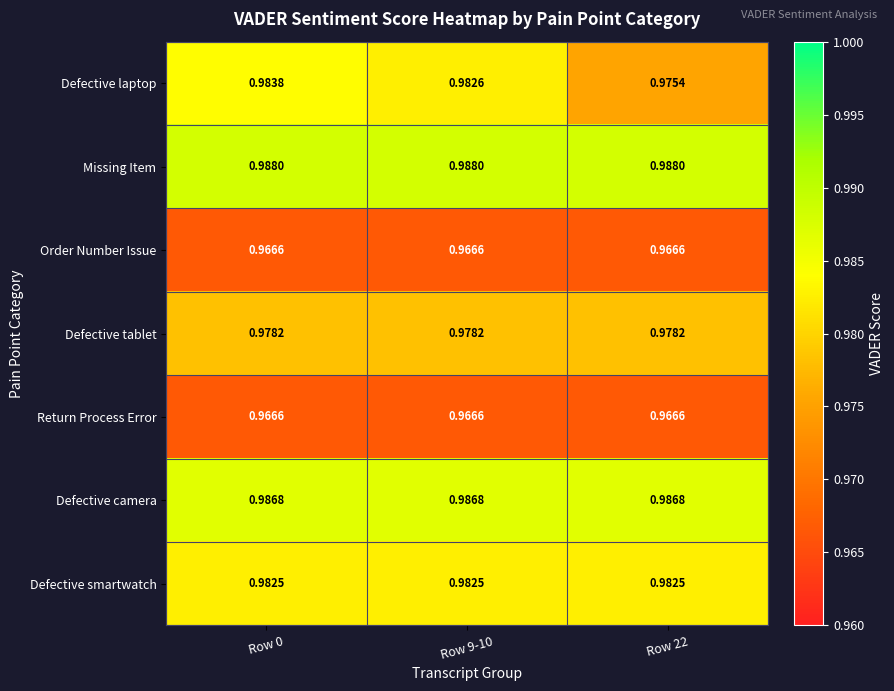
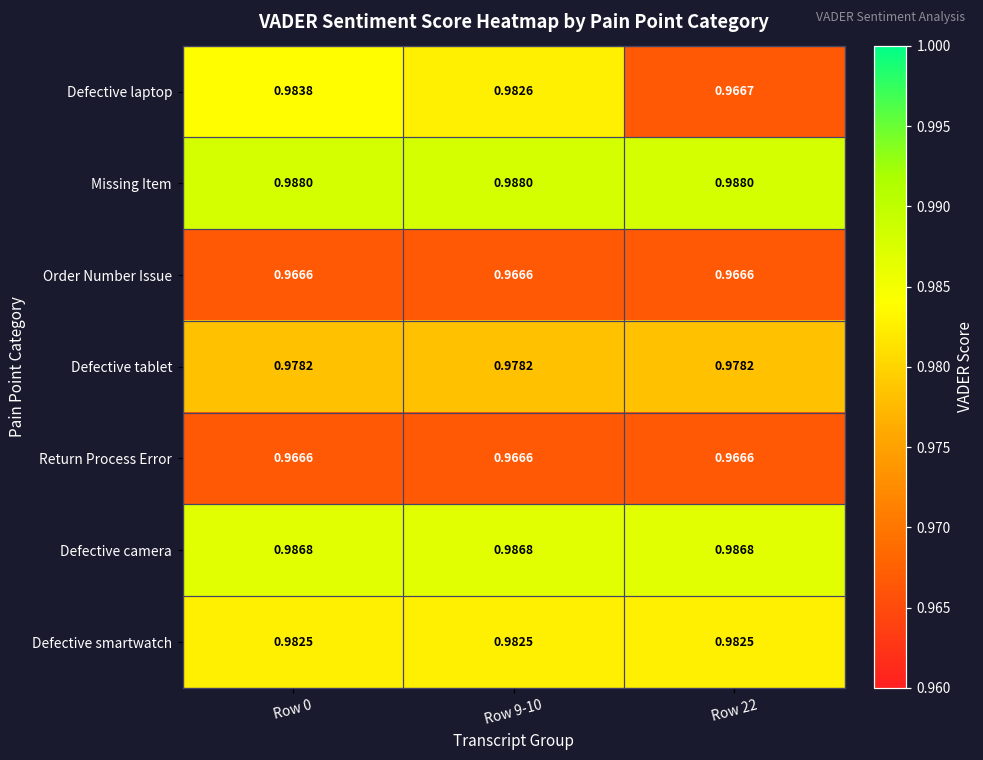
Defective laptop, Row 22: 0.9754 -> 0.9667
